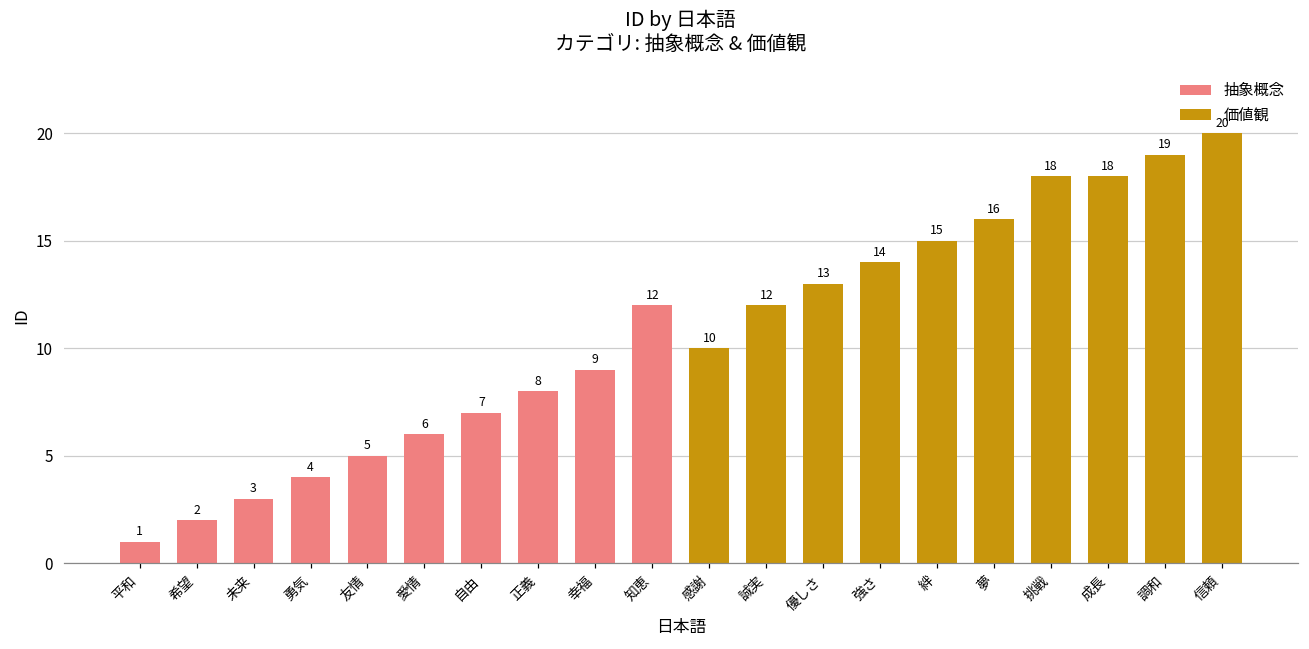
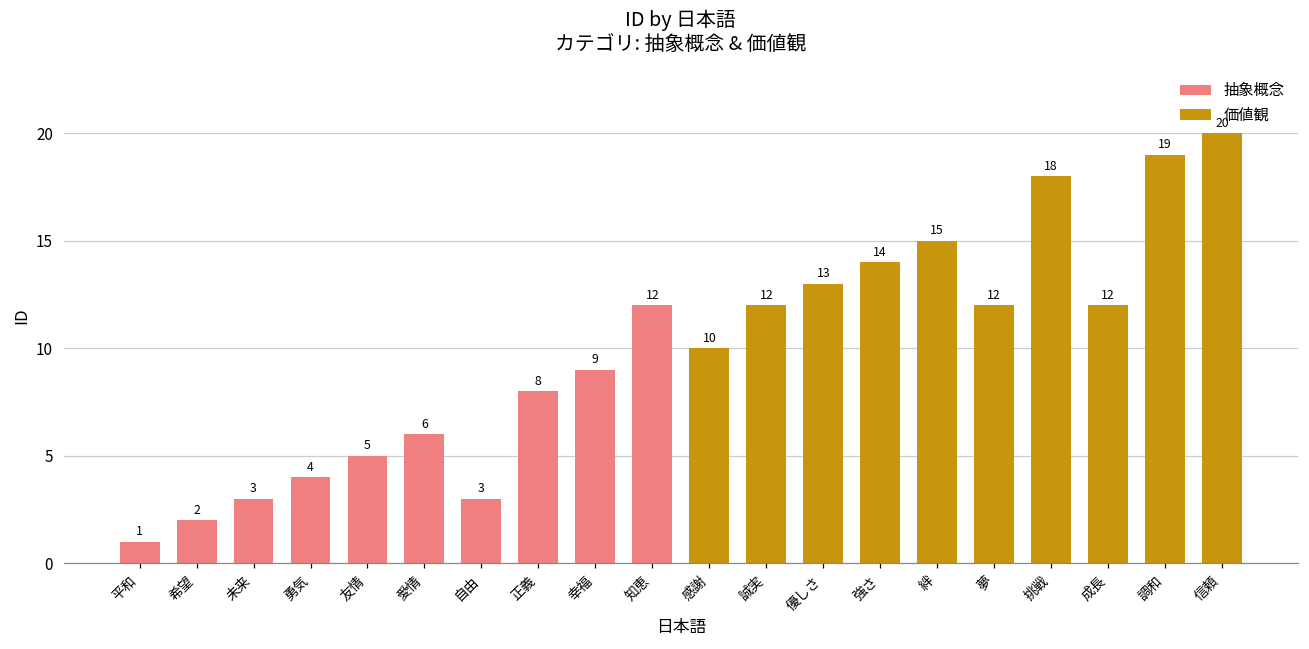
自由: 7 -> 3
夢: 16 -> 12
成長: 18 -> 12
